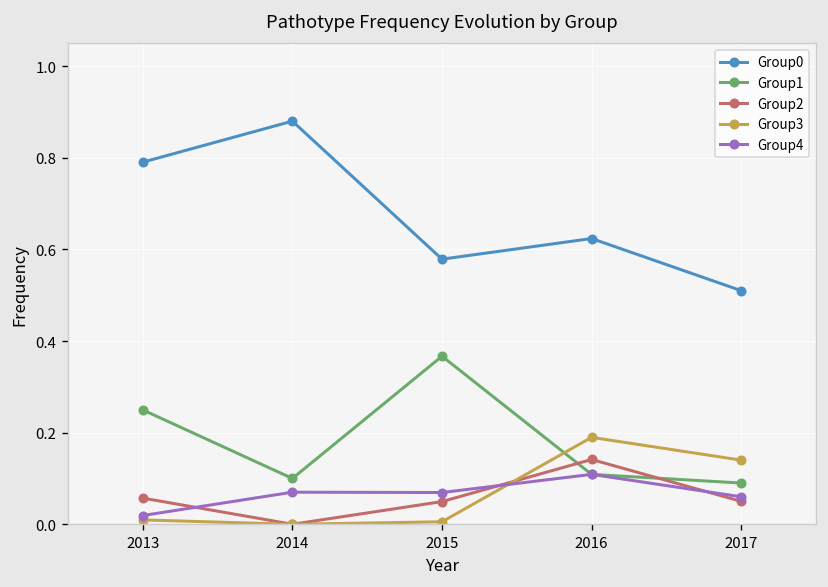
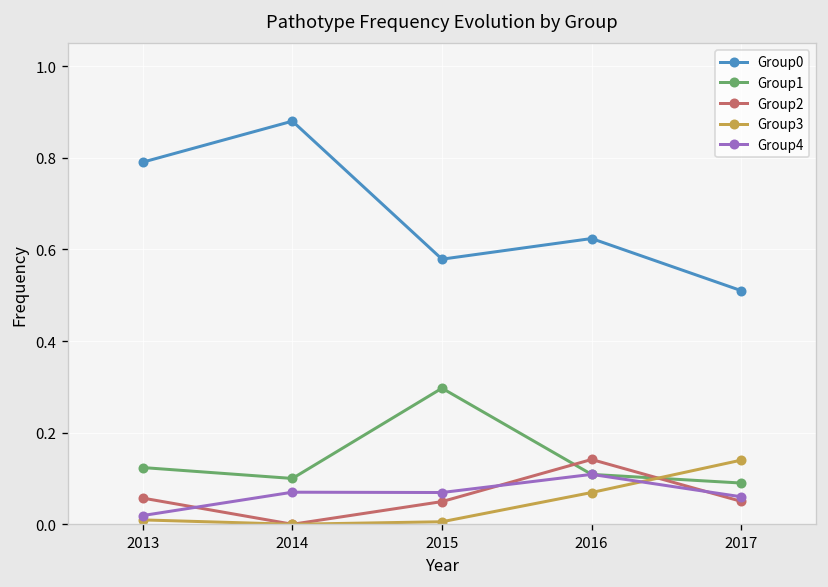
Group1, 2013: 0.25 -> 0.12
Group1, 2015: 0.37 -> 0.30
Group3, 2016: 0.19 -> 0.07
